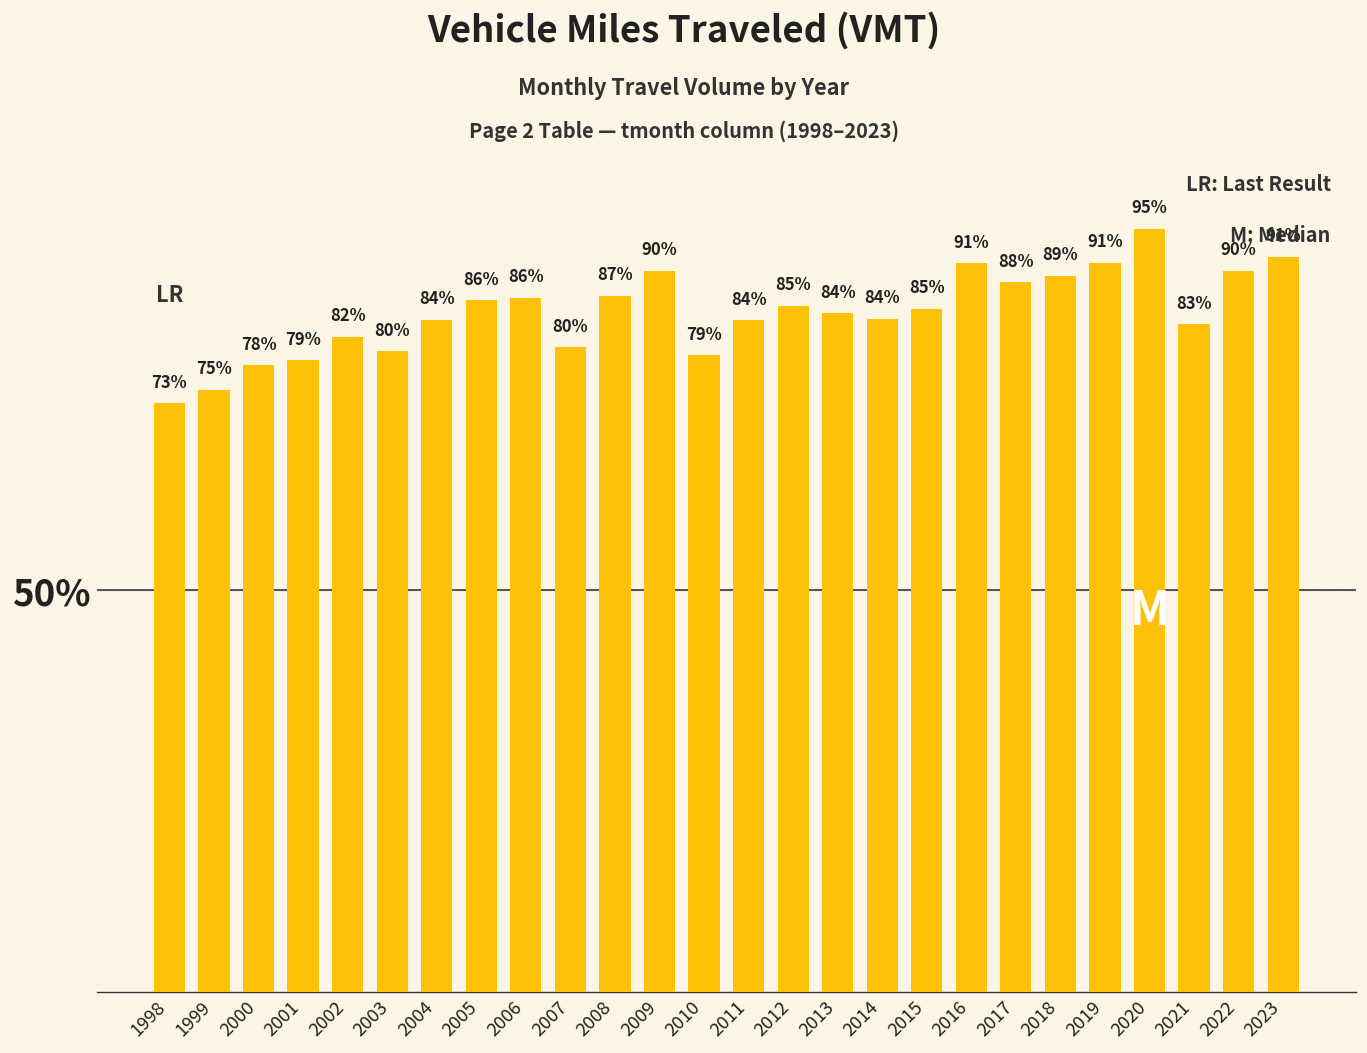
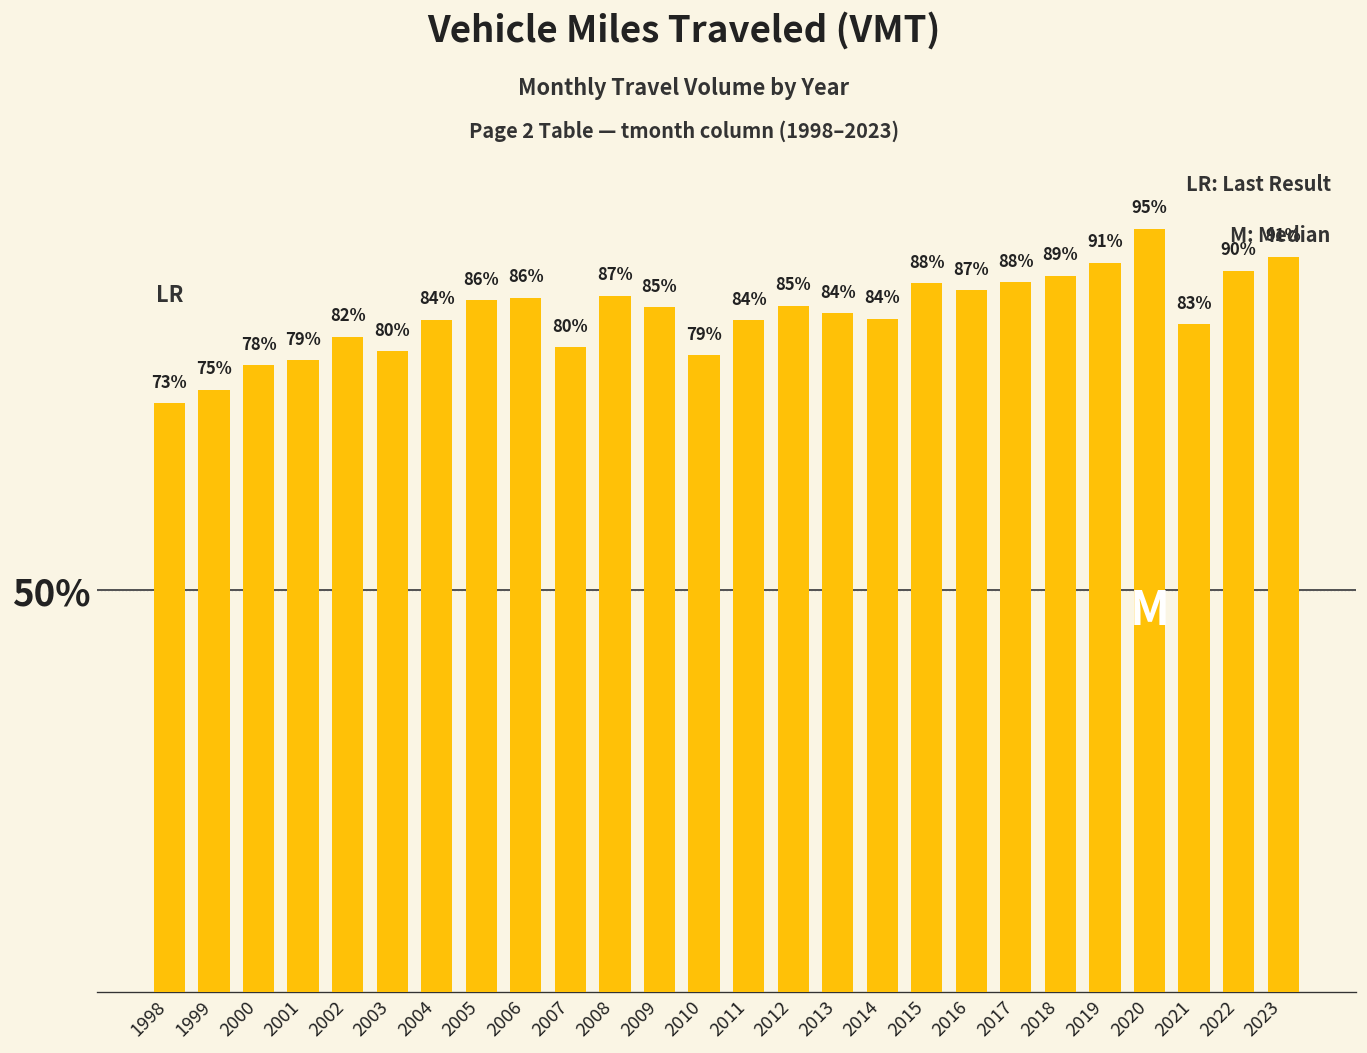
2009: 90% -> 85%
2015: 85% -> 88%
2016: 91% -> 87%
